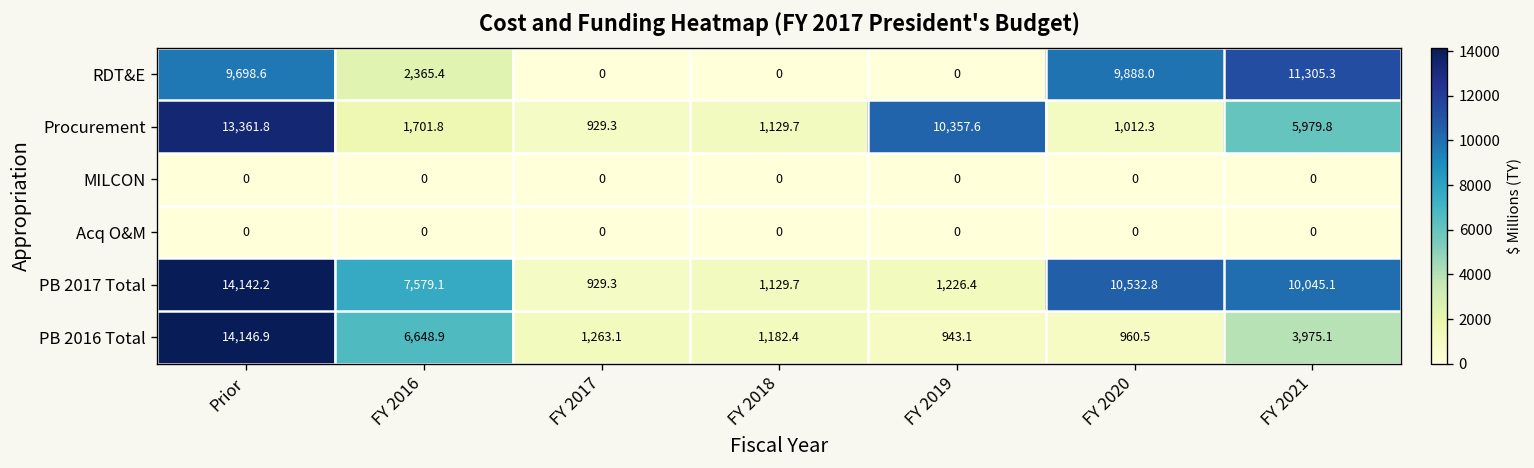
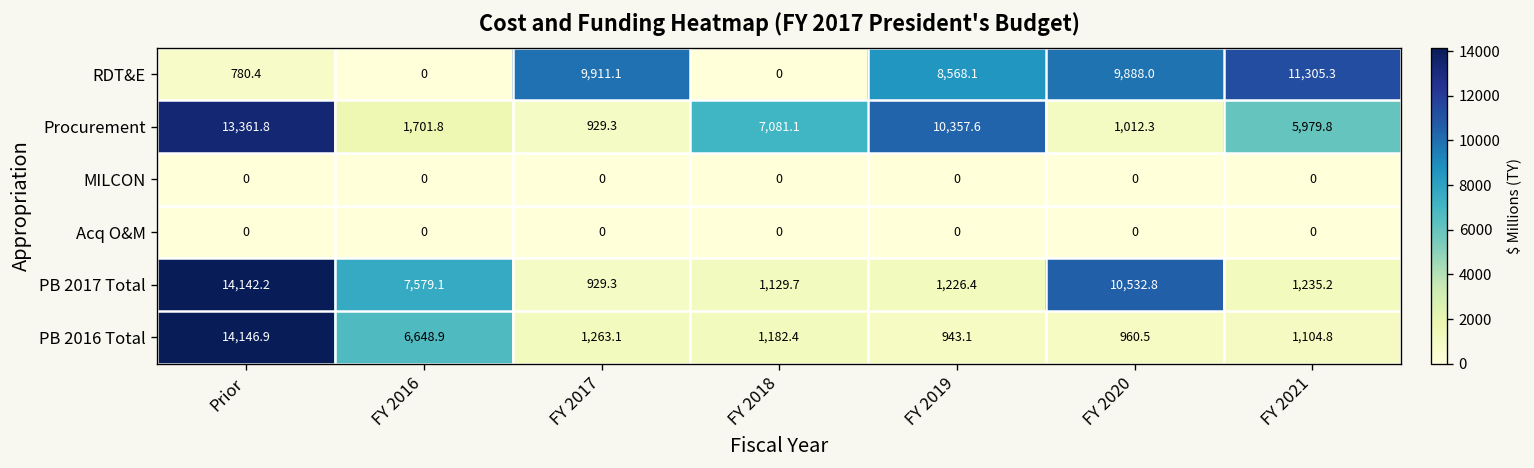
RDT&E, Prior: 9,698.6 -> 780.4
RDT&E, FY 2016: 2,365.4 -> 0
RDT&E, FY 2017: 0 -> 9,911.1
RDT&E, FY 2019: 0 -> 8,568.1
Procurement, FY 2018: 1,129.7 -> 7,081.1
PB 2017 Total, FY 2021: 10,045.1 -> 1,235.2
PB 2016 Total, FY 2021: 3,975.1 -> 1,104.8
